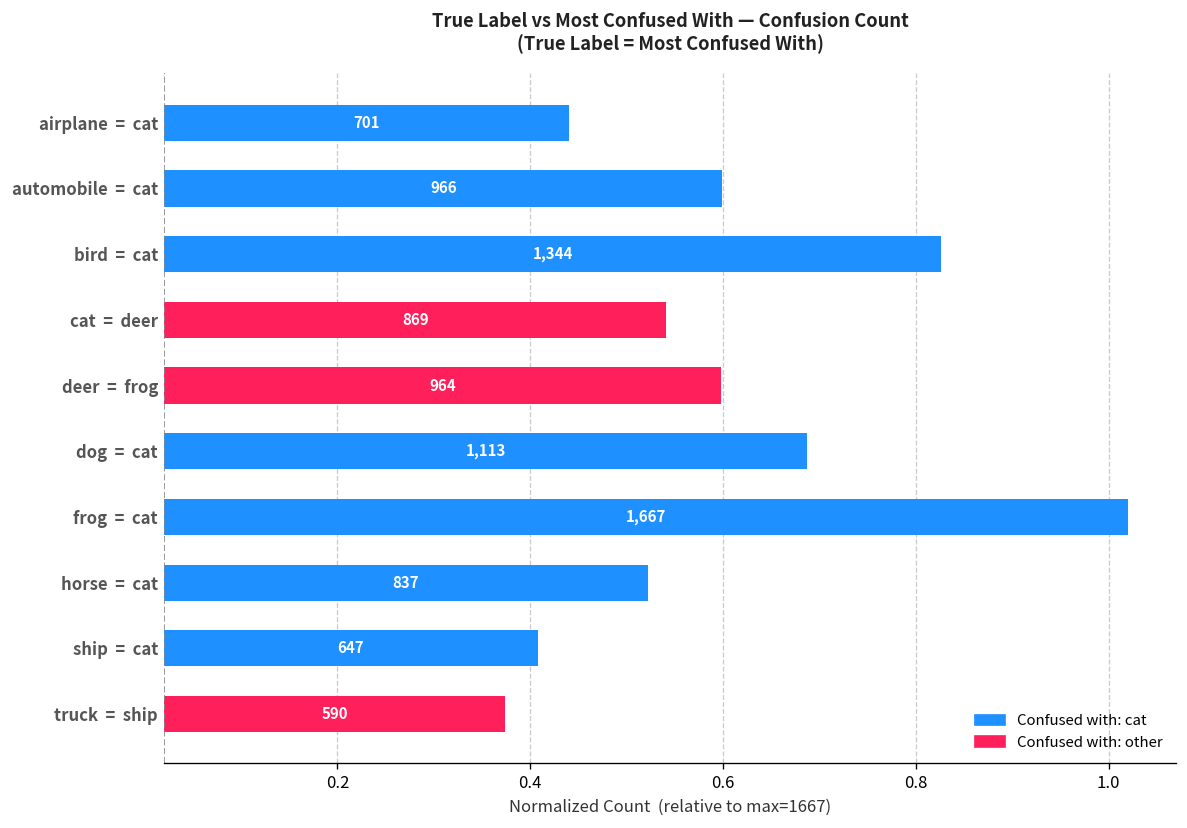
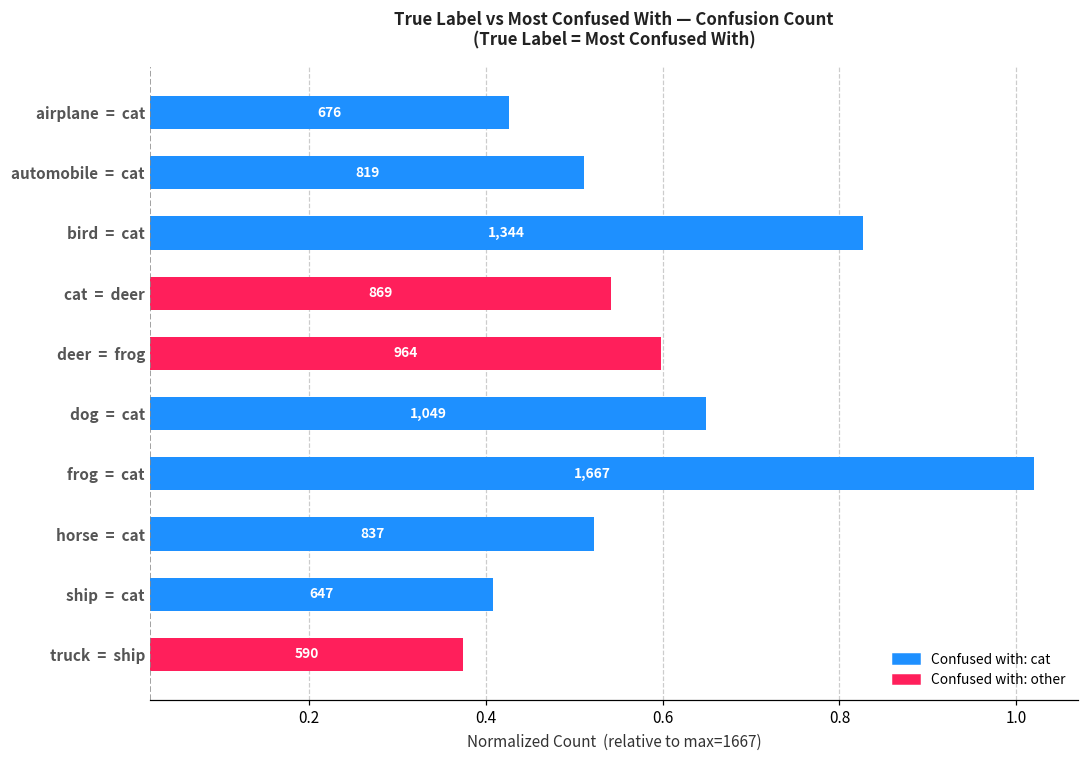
airplane = cat: 701 -> 676
automobile = cat: 966 -> 819
dog = cat: 1,113 -> 1,049
